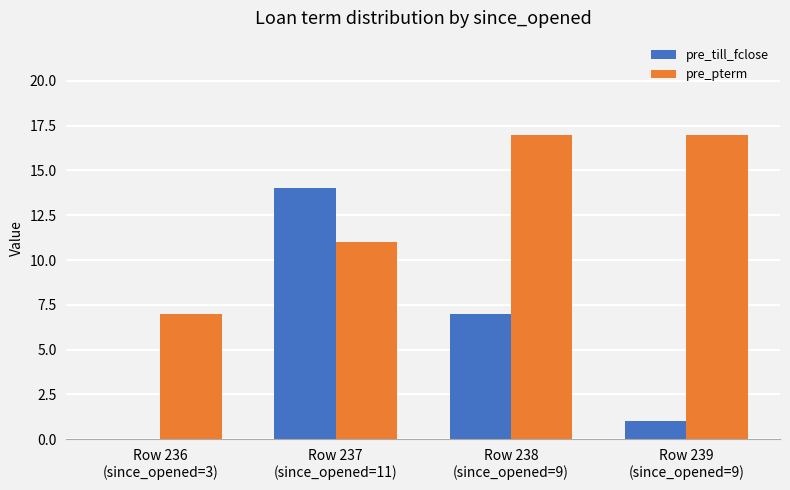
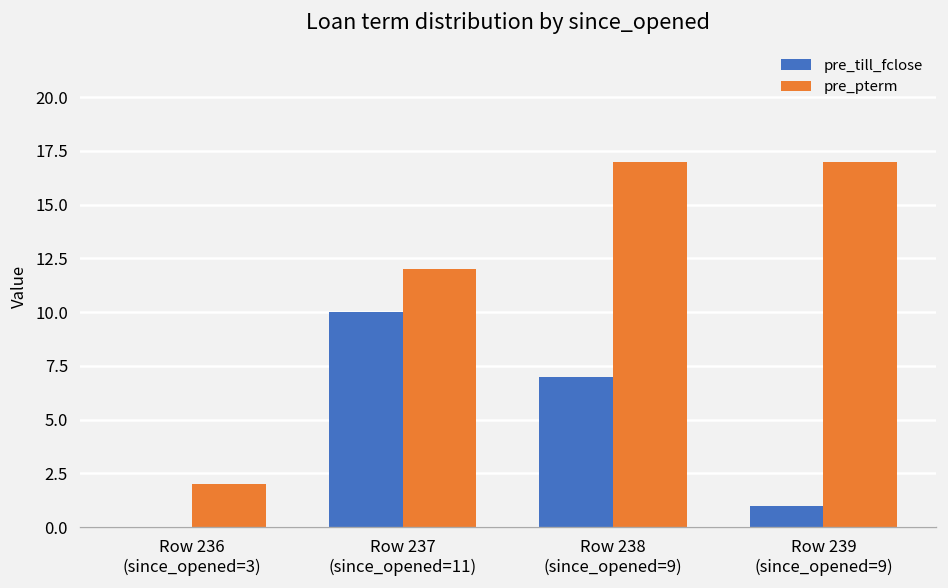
pre_pterm, Row 236 (since_opened=3): 7 -> 2
pre_till_fclose, Row 237 (since_opened=11): 14 -> 10
pre_pterm, Row 237 (since_opened=11): 11 -> 12
